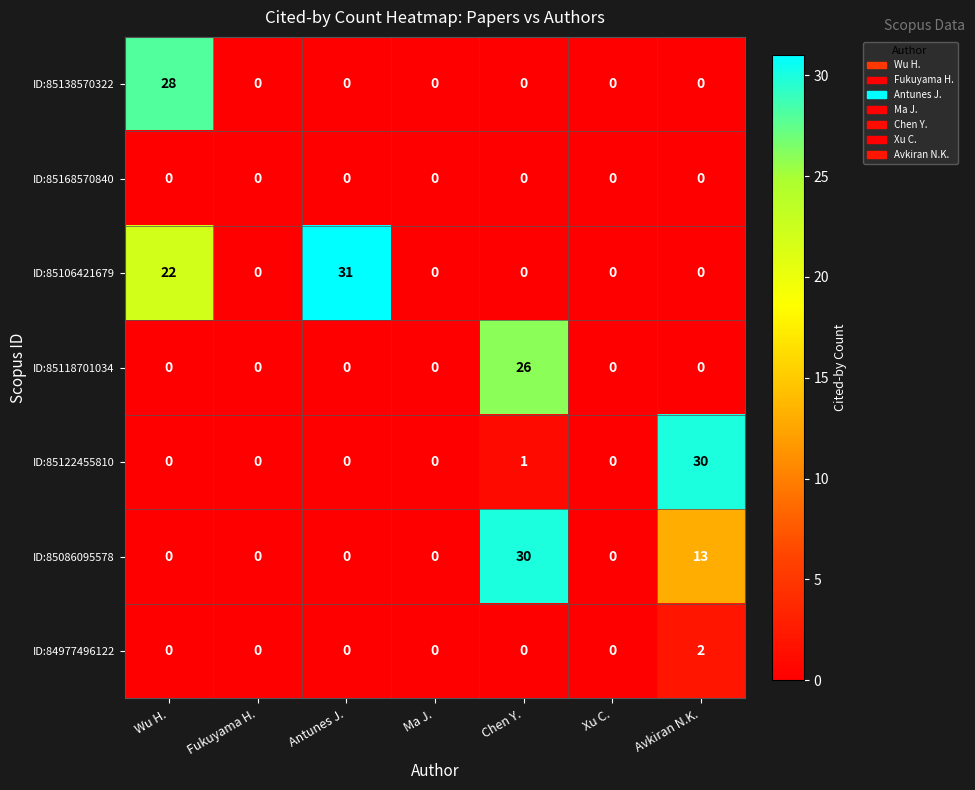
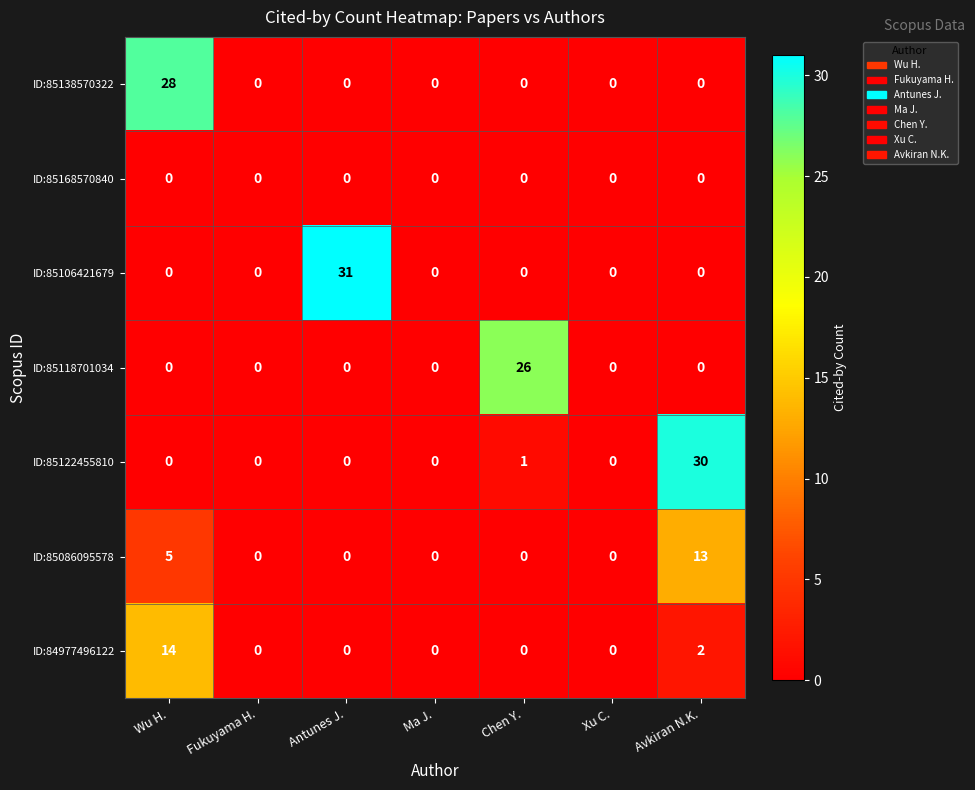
ID:85106421679, Wu H.: 22 -> 0
ID:85086095578, Wu H.: 0 -> 5
ID:85086095578, Chen Y.: 30 -> 0
ID:84977496122, Wu H.: 0 -> 14
